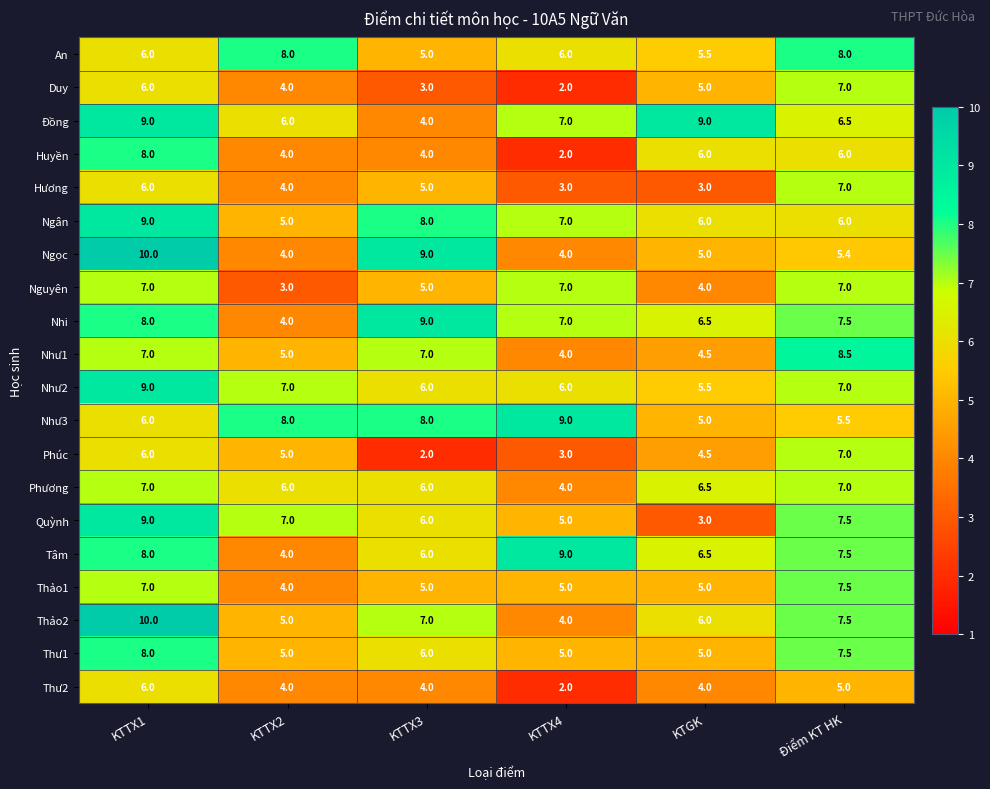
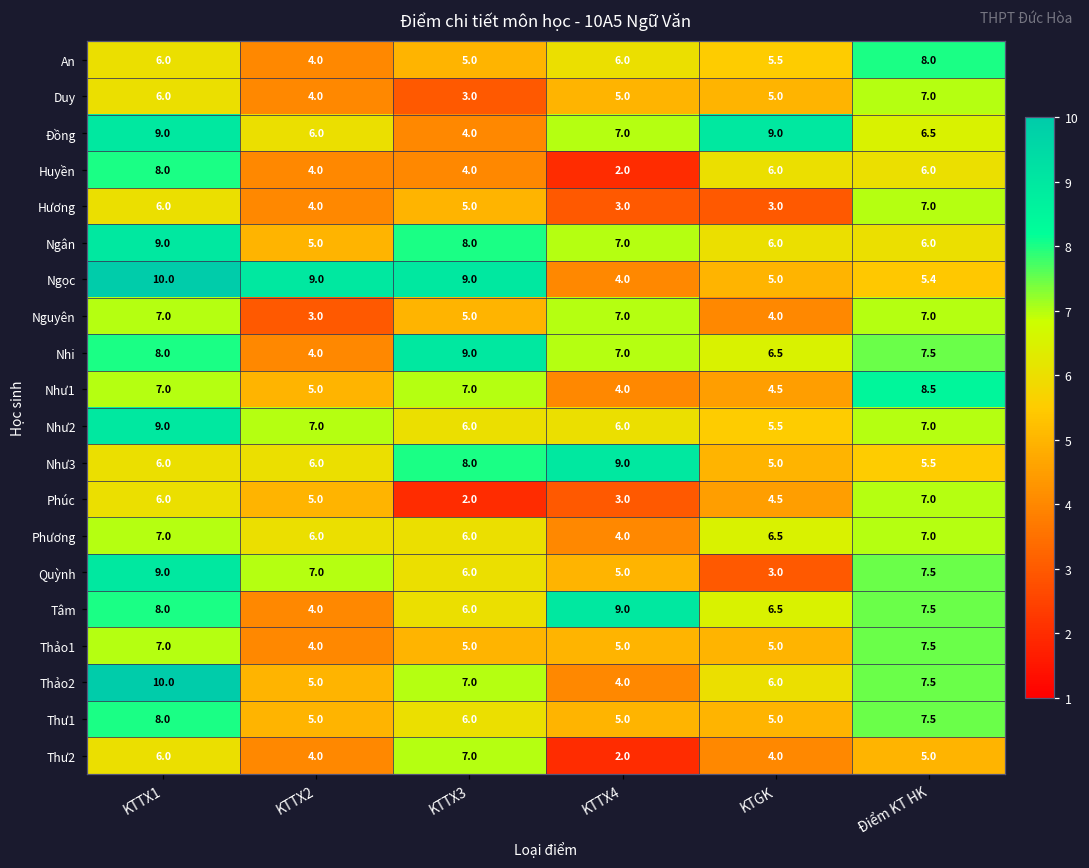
An, KTTX2: 8.0 -> 4.0
Duy, KTTX4: 2.0 -> 5.0
Ngọc, KTTX2: 4.0 -> 9.0
Như3, KTTX2: 8.0 -> 6.0
Thư2, KTTX3: 4.0 -> 7.0
